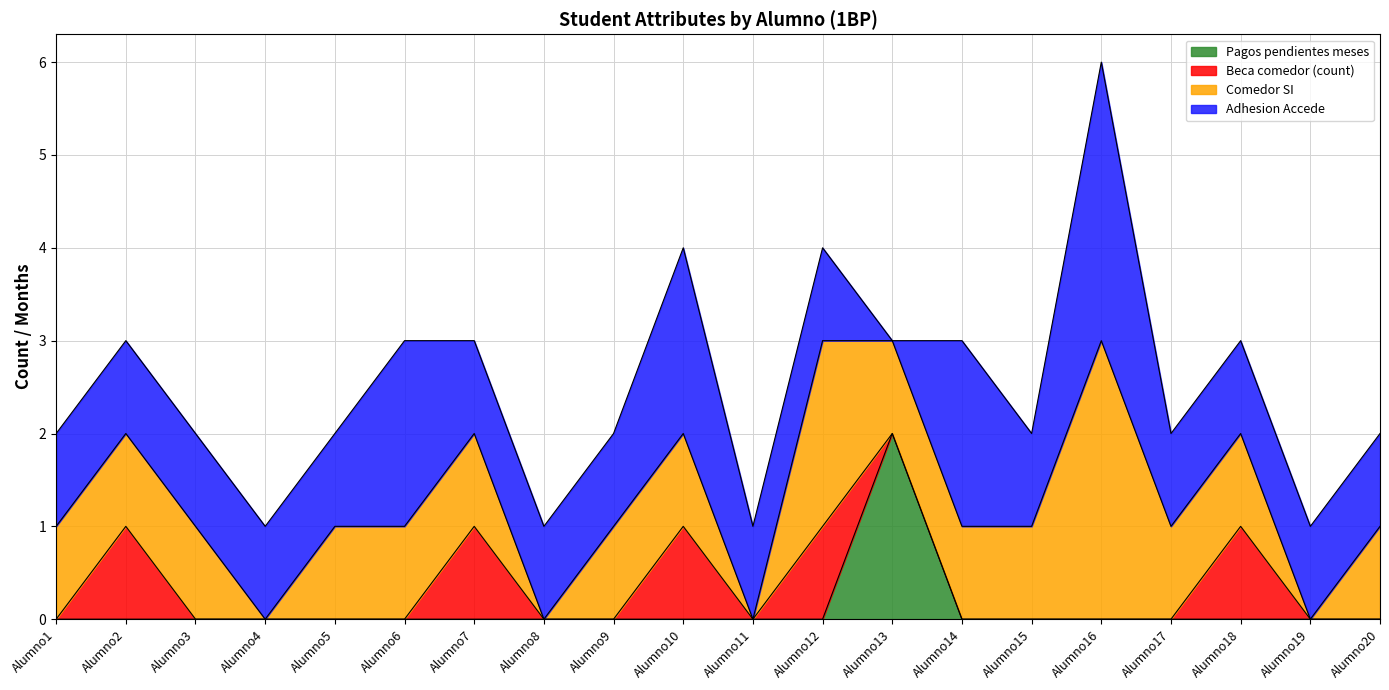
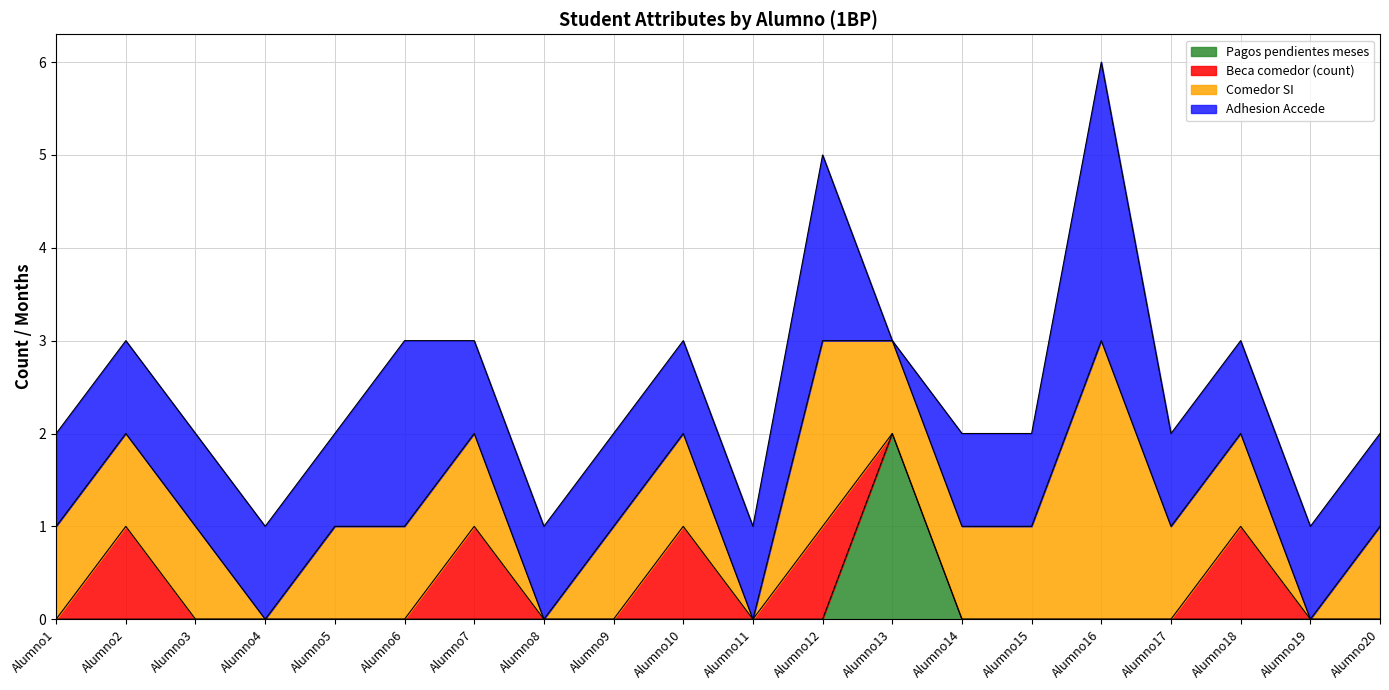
Adhesion Accede, Alumno10: 2 -> 1
Adhesion Accede, Alumno12: 1 -> 2
Adhesion Accede, Alumno14: 2 -> 1
